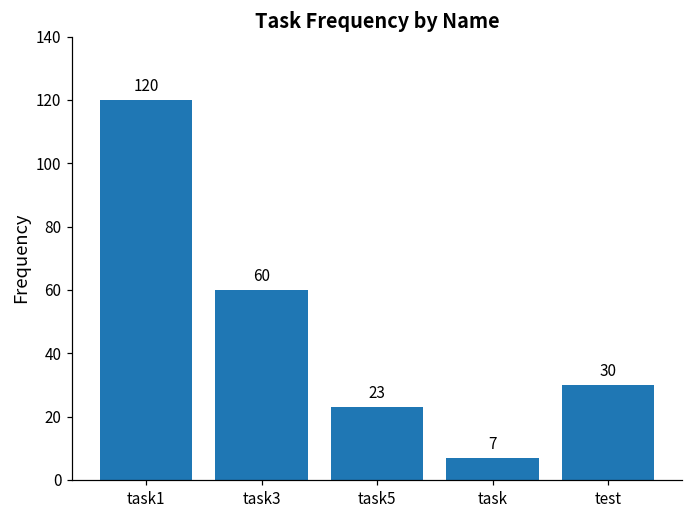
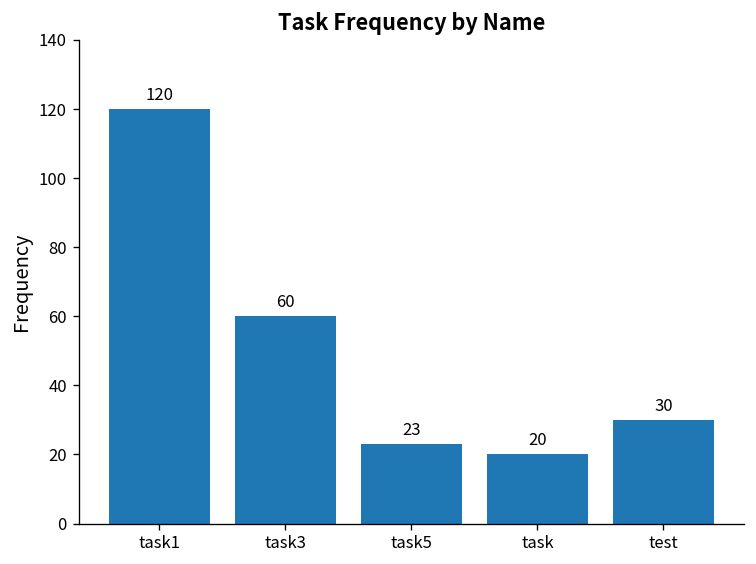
task: 7 -> 20
